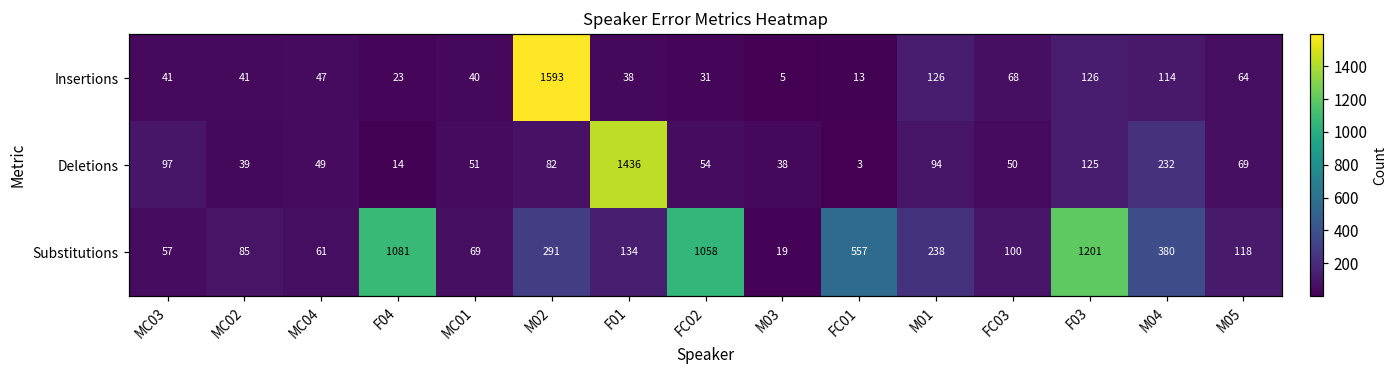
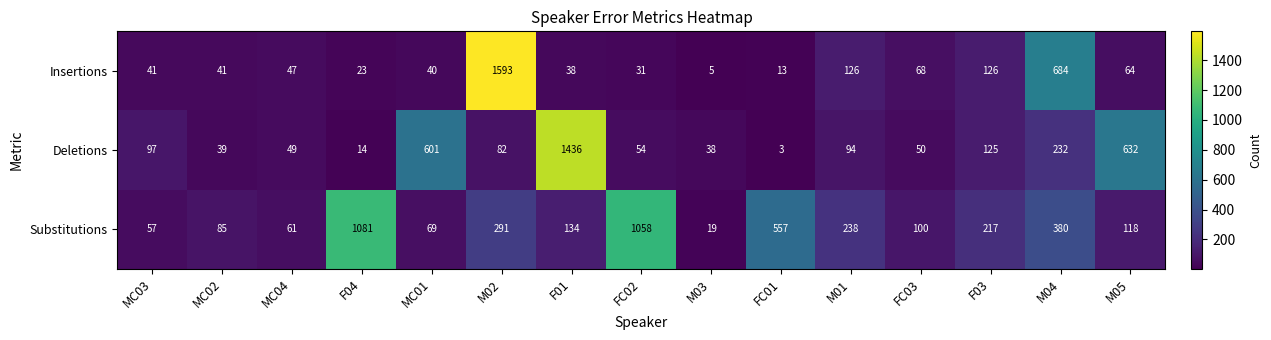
Insertions, M04: 114 -> 684
Deletions, MC01: 51 -> 601
Deletions, M05: 69 -> 632
Substitutions, F03: 1201 -> 217
